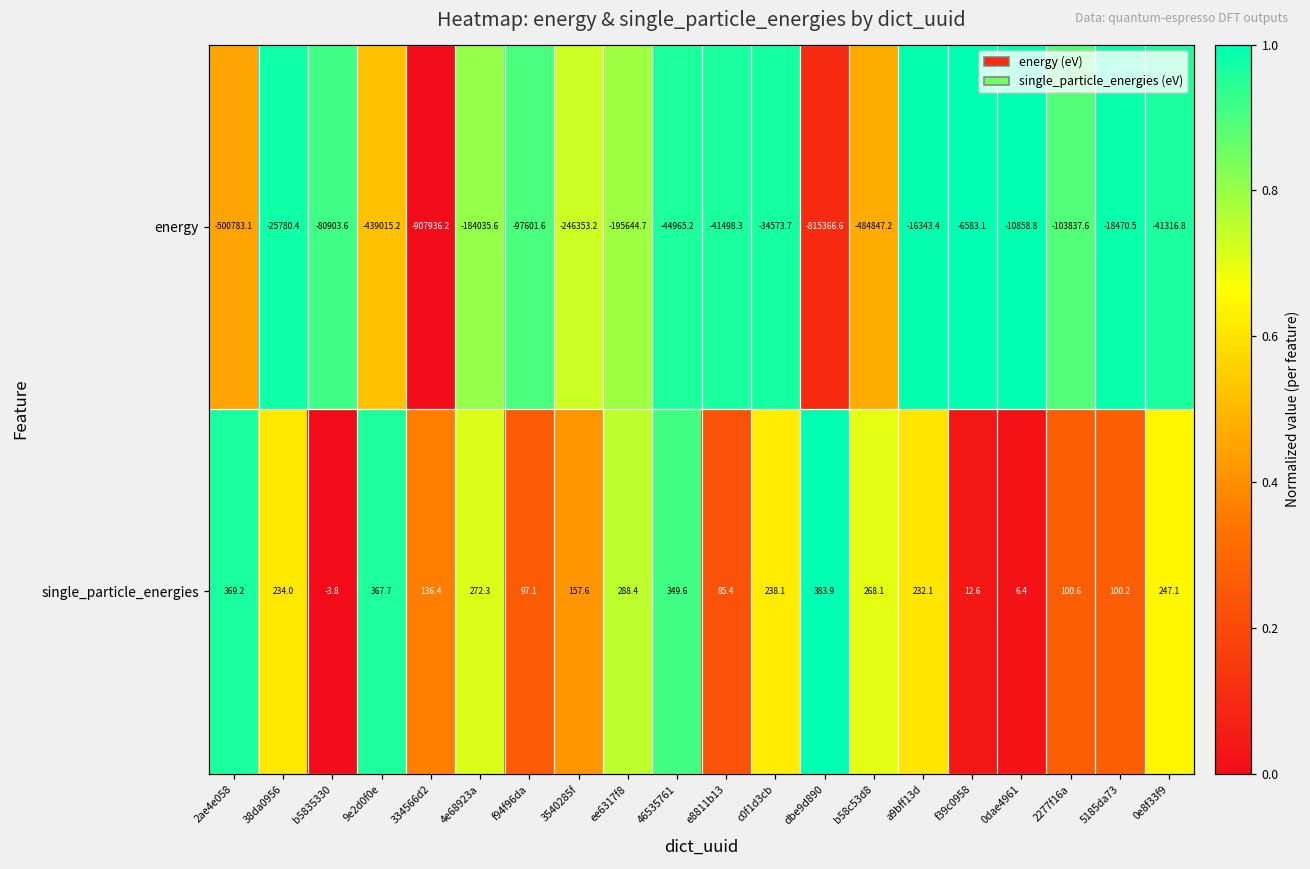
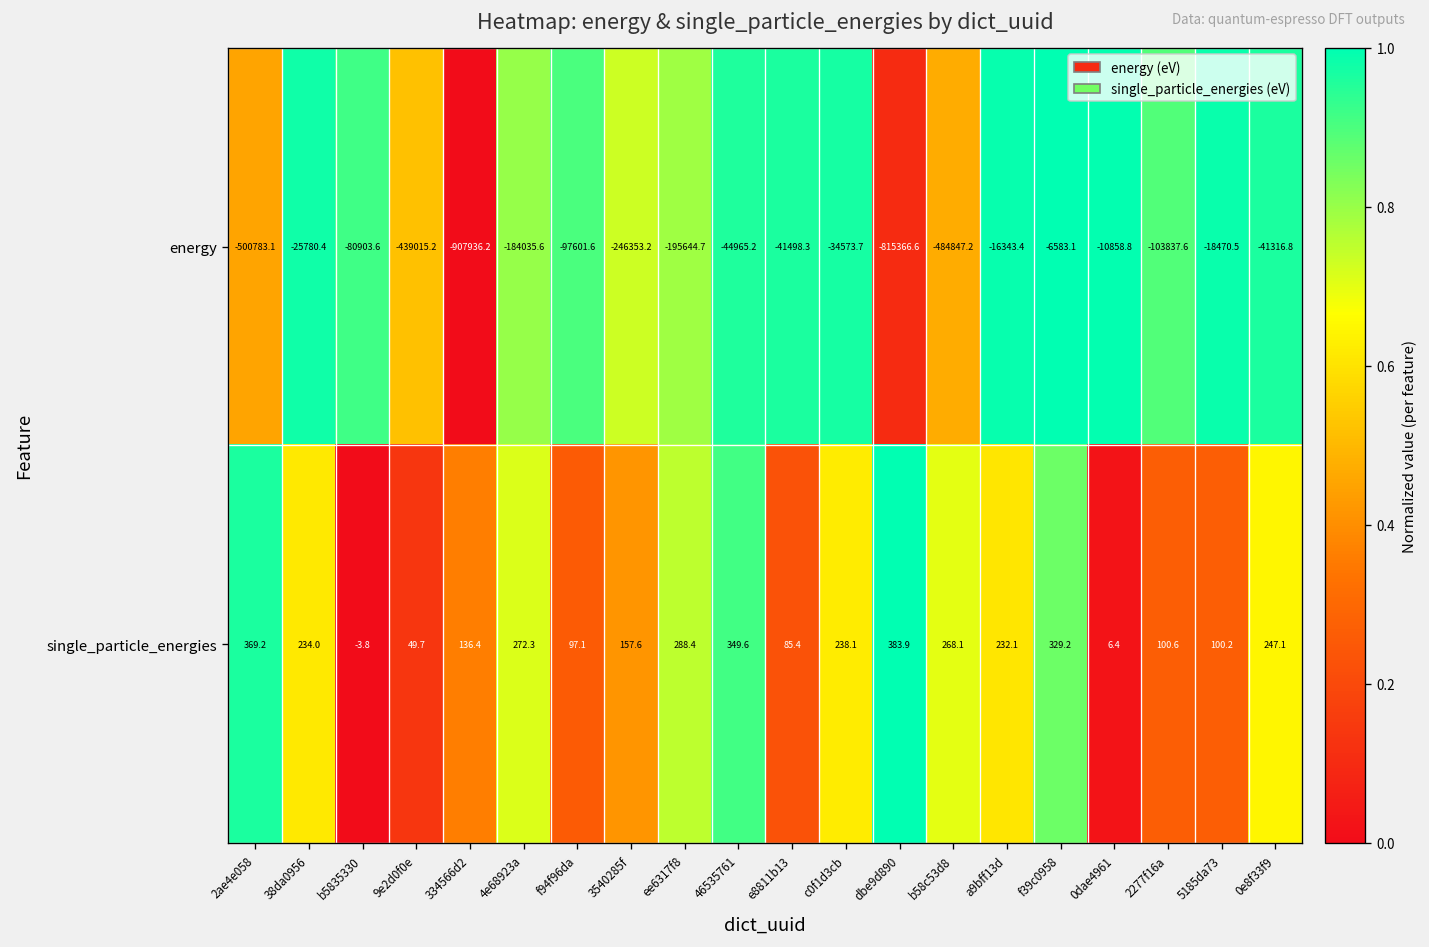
single_particle_energies, 9e2d0f0e: 367.7 -> 49.7
single_particle_energies, f39c0958: 12.6 -> 329.2
